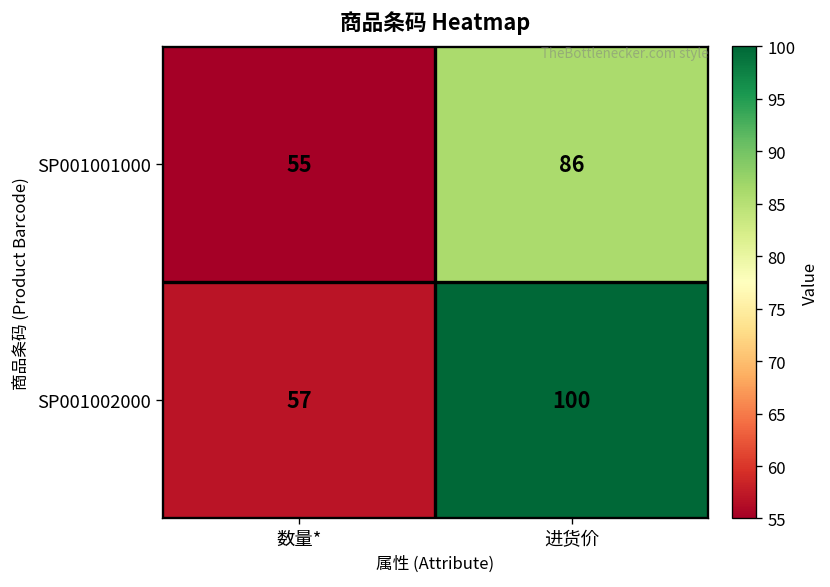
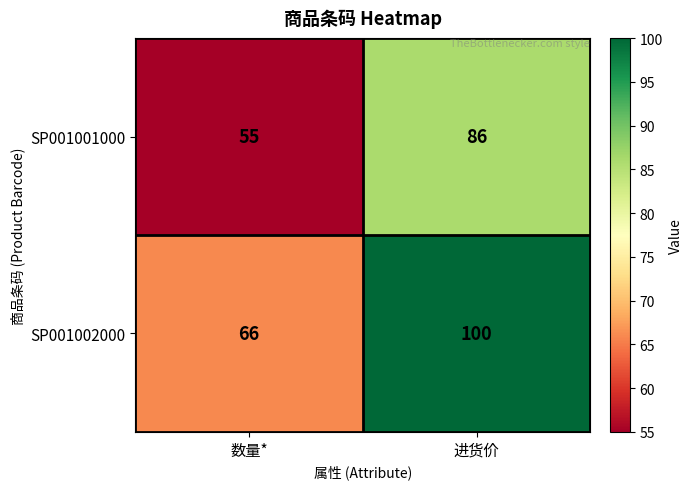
SP001002000, 数量*: 57 -> 66
